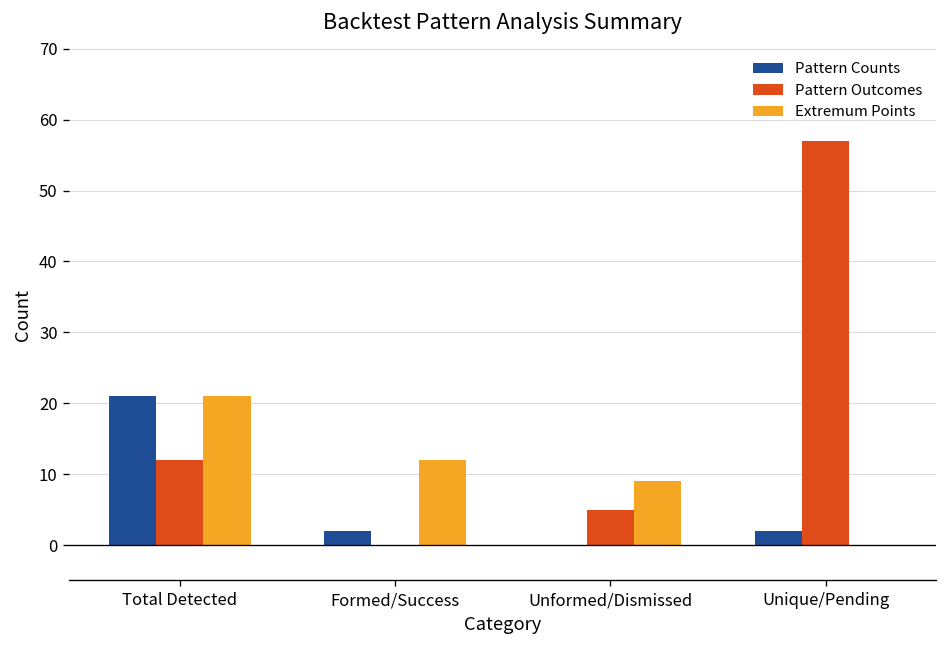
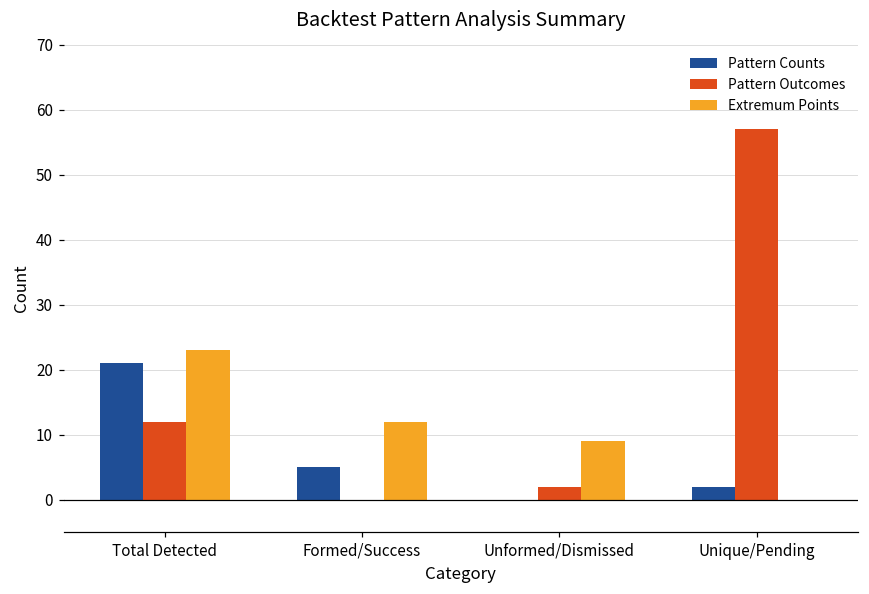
Extremum Points, Total Detected: 21 -> 23
Pattern Counts, Formed/Success: 2 -> 5
Pattern Outcomes, Unformed/Dismissed: 5 -> 2
